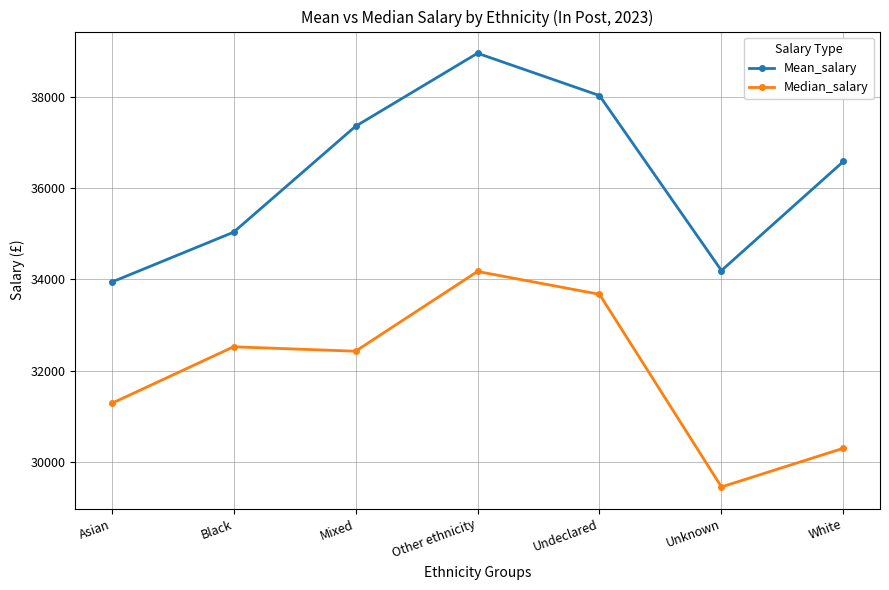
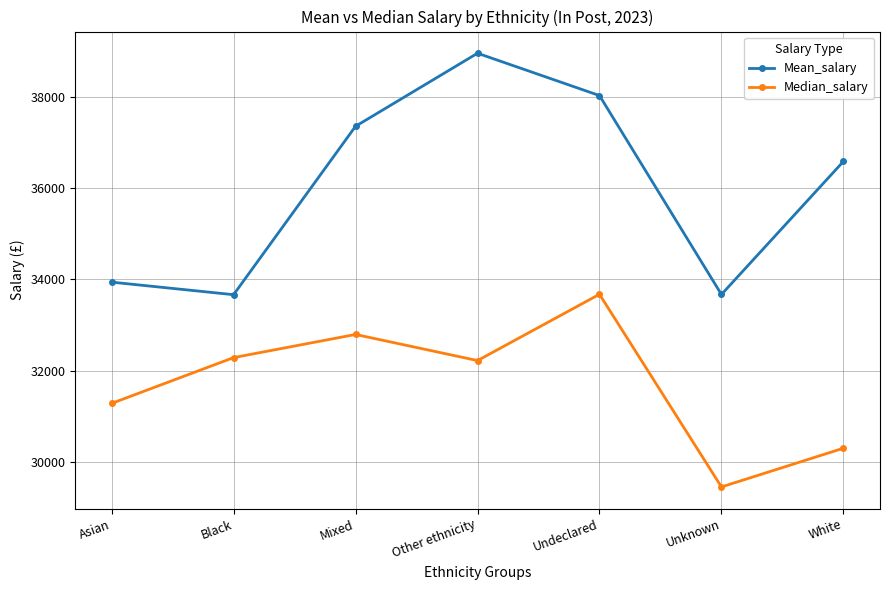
Mean_salary, Black: 35000 -> 33700
Median_salary, Black: 32500 -> 32300
Median_salary, Mixed: 32400 -> 32800
Median_salary, Other ethnicity: 34200 -> 32200
Mean_salary, Unknown: 34200 -> 33700
